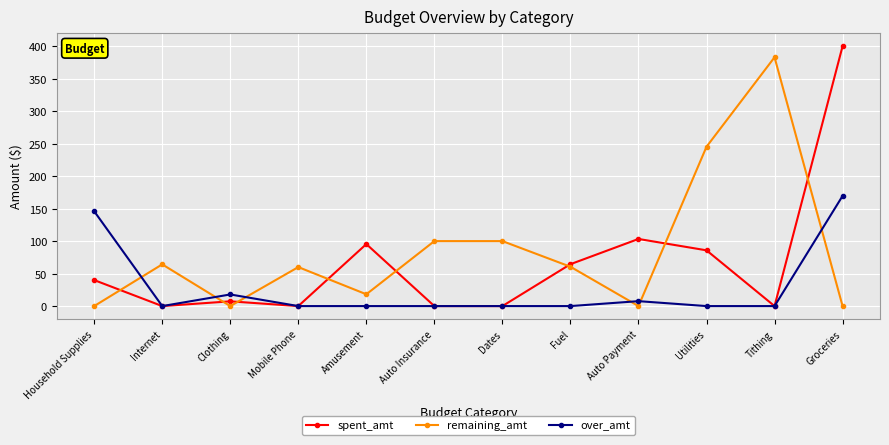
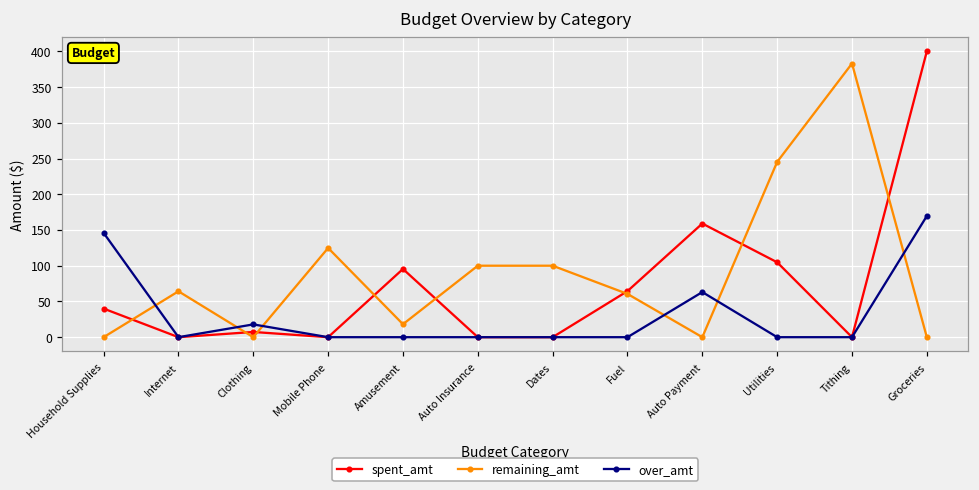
remaining_amt, Mobile Phone: 60 -> 120
spent_amt, Auto Payment: 100 -> 160
over_amt, Auto Payment: 10 -> 60
spent_amt, Utilities: 90 -> 100
